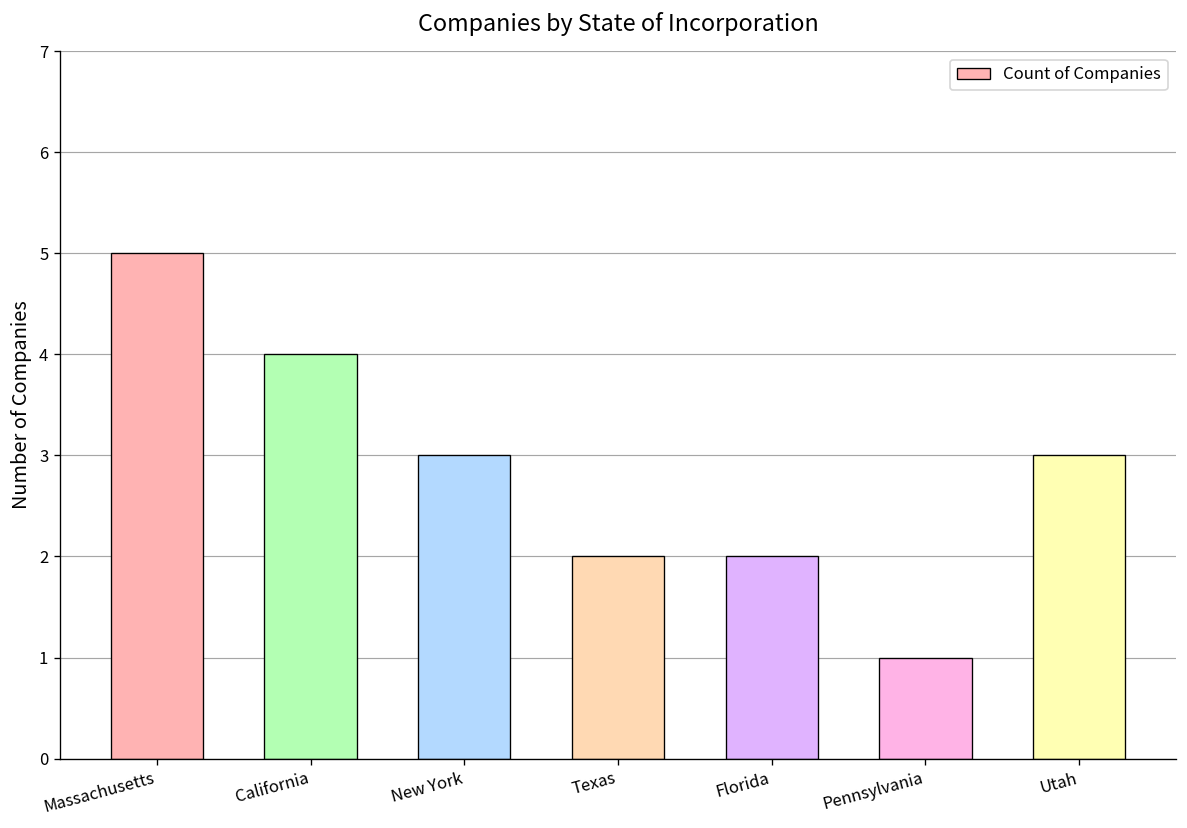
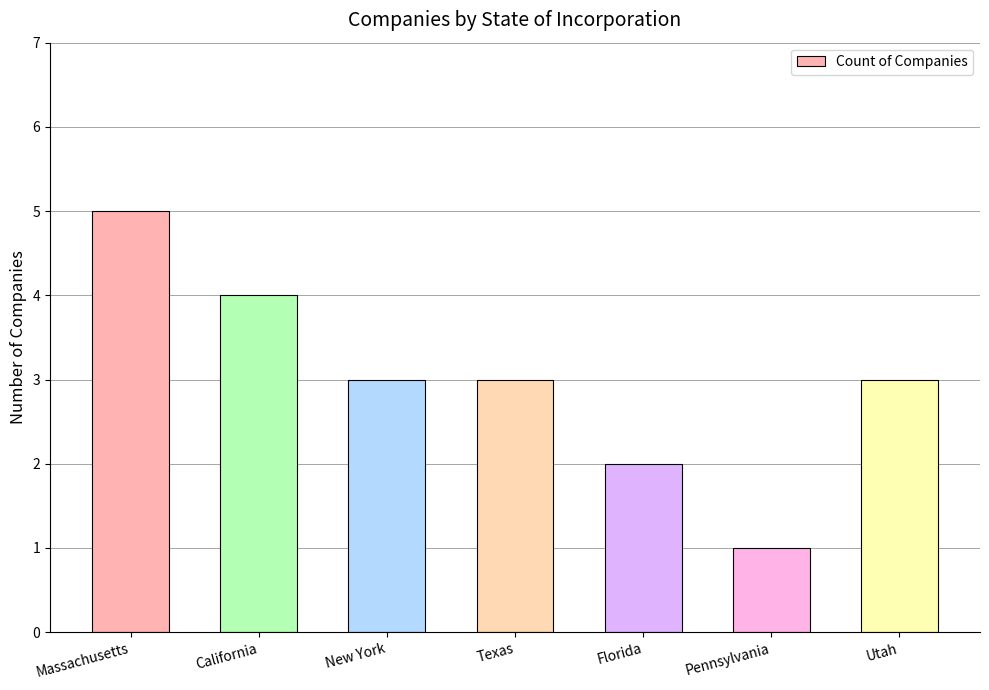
Texas: 2 -> 3
